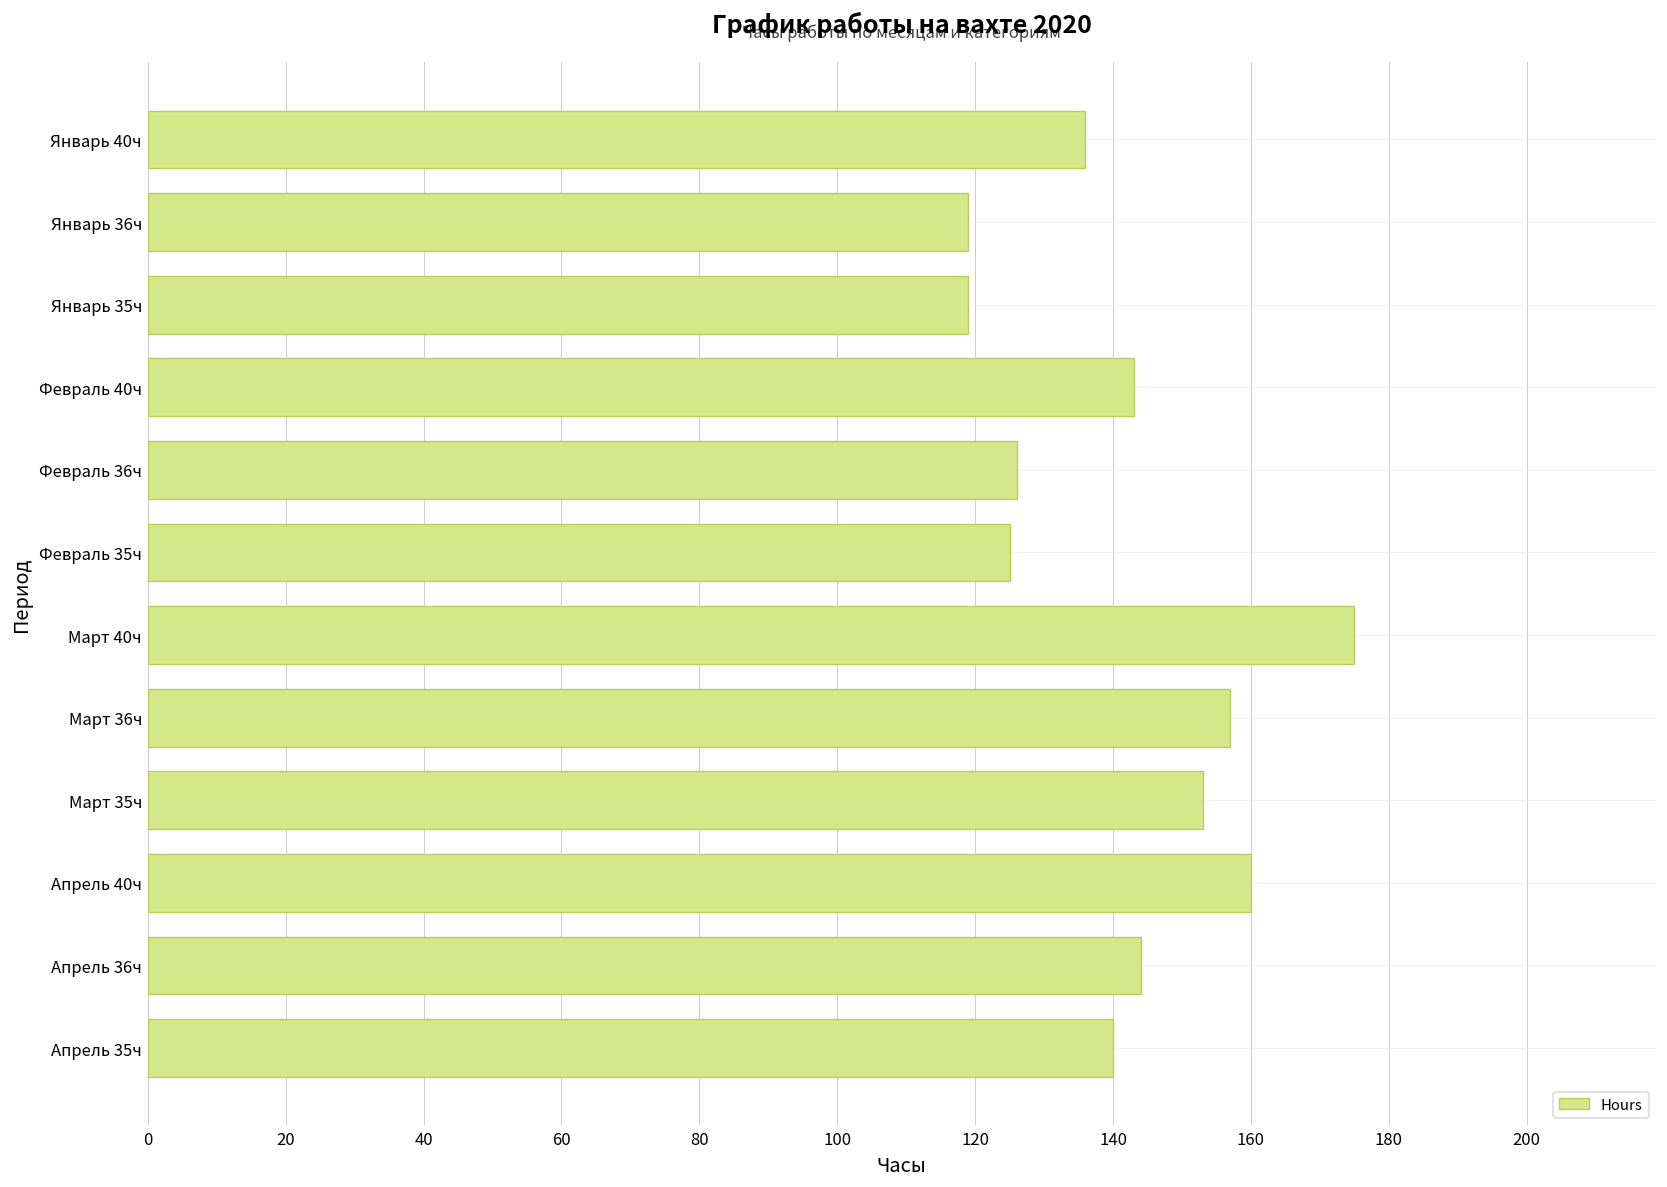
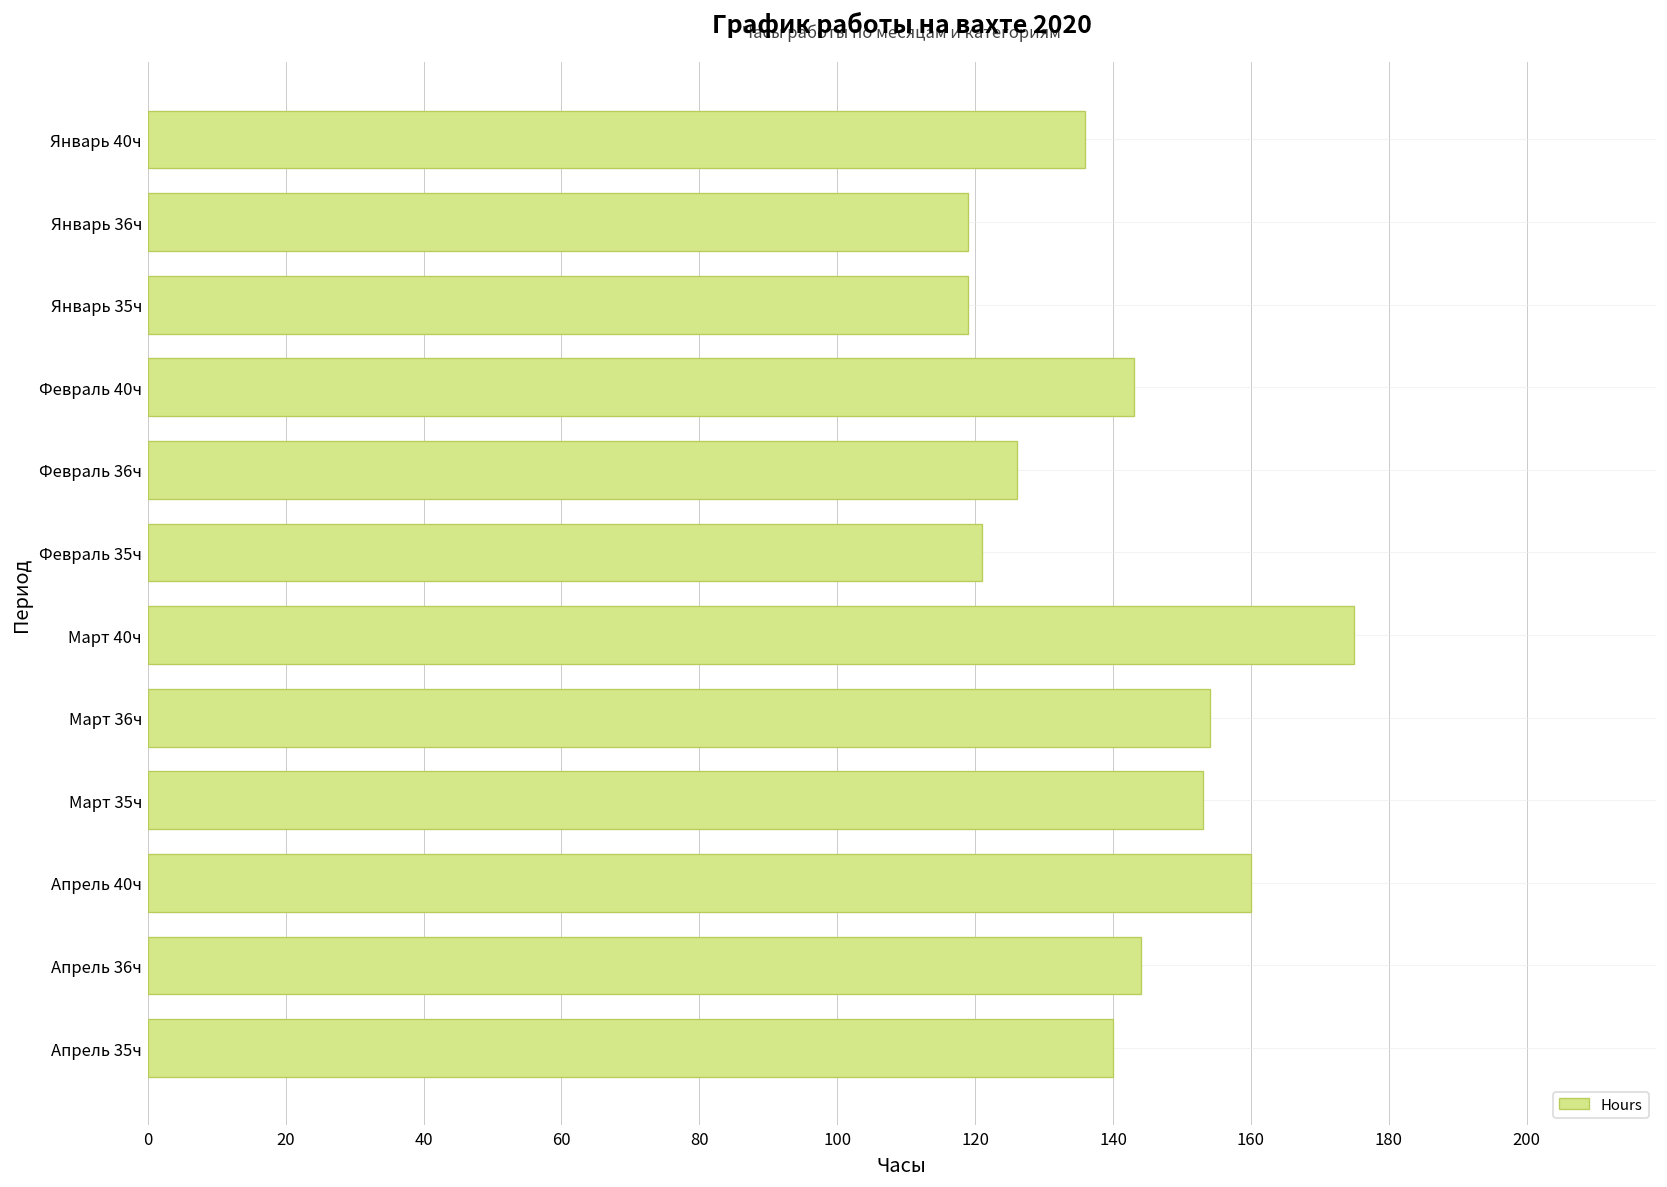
Февраль 35ч: 125 -> 121
Март 36ч: 157 -> 154
